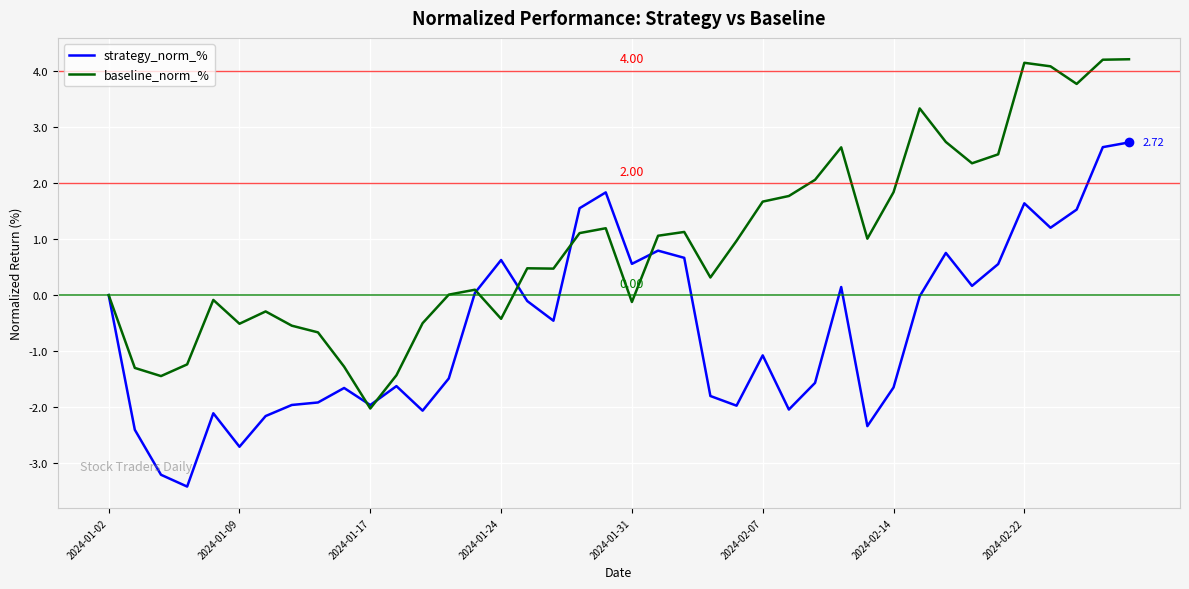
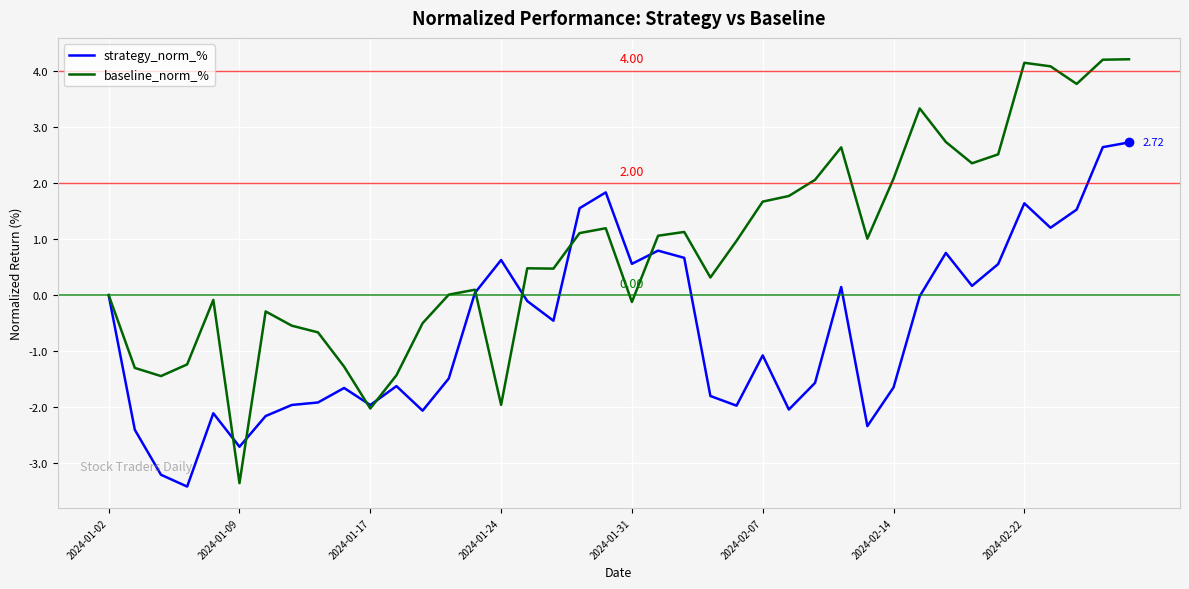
baseline_norm_%, 2024-01-09: -0.5 -> -3.4
baseline_norm_%, 2024-01-24: -0.4 -> -2.0
baseline_norm_%, 2024-02-14: 1.8 -> 2.1
